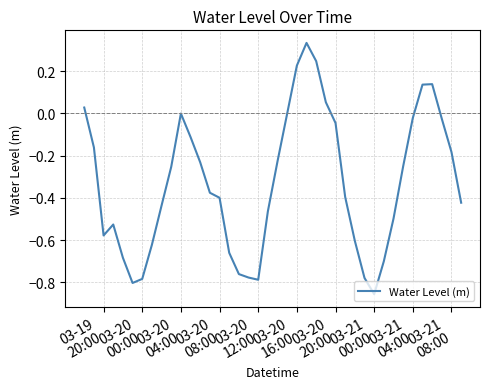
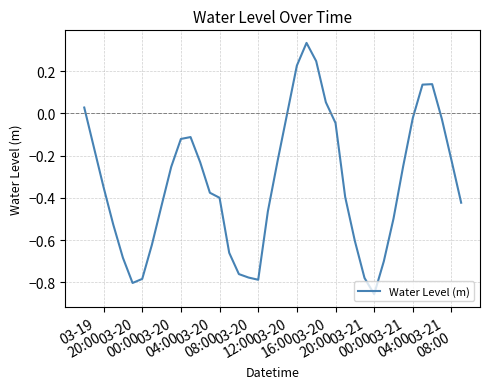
03-19 20:00: -0.58 -> -0.35
03-20 04:00: 0.00 -> -0.12
03-21 08:00: -0.18 -> -0.22
